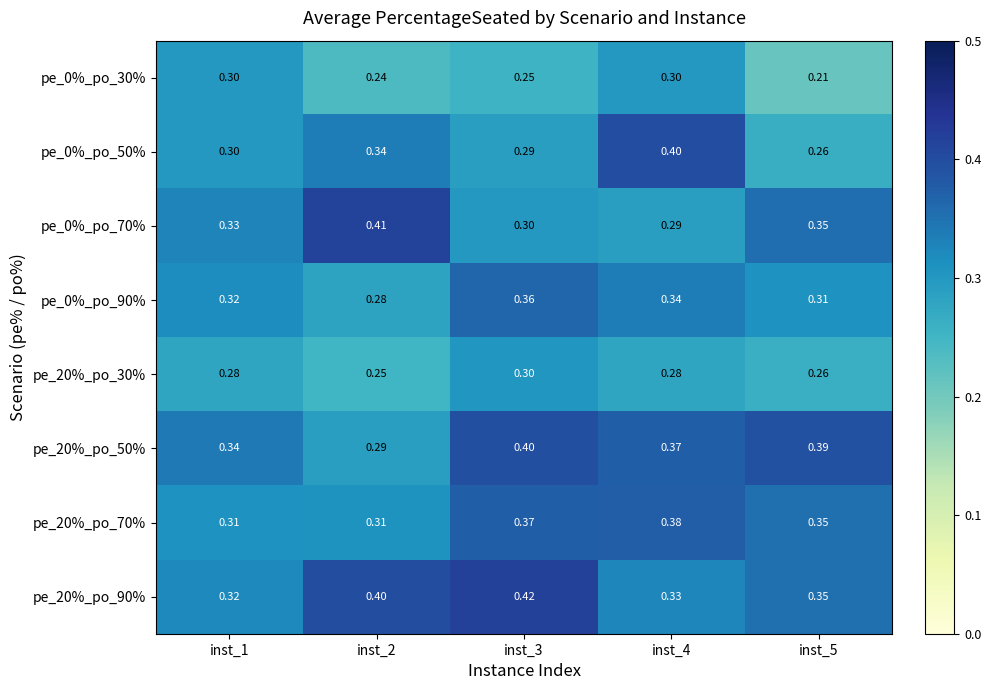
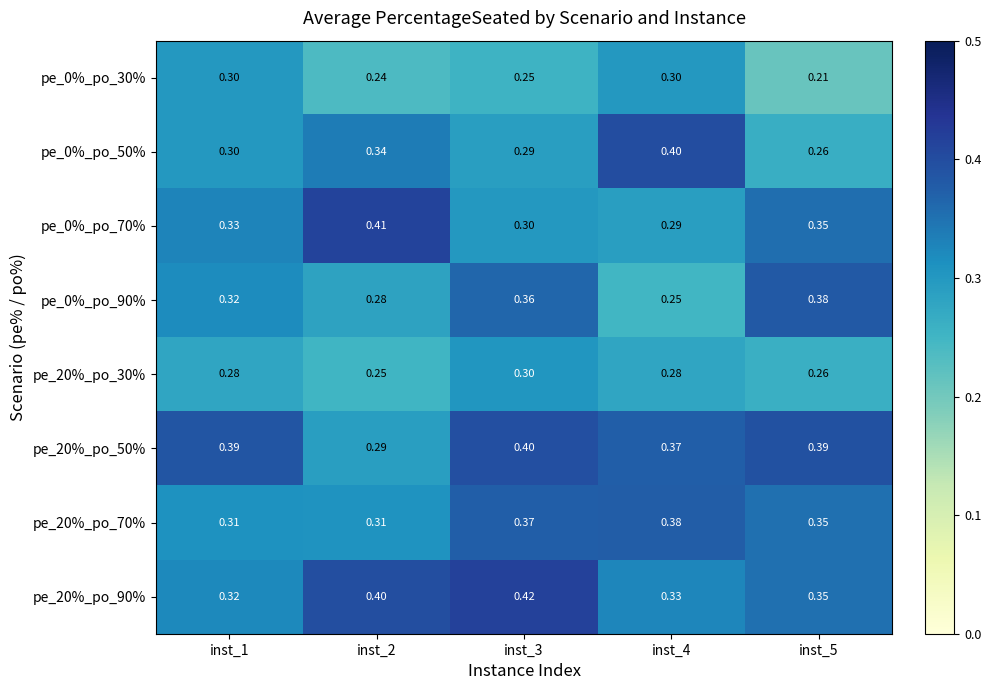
pe_0%_po_90%, inst_4: 0.34 -> 0.25
pe_0%_po_90%, inst_5: 0.31 -> 0.38
pe_20%_po_50%, inst_1: 0.34 -> 0.39
